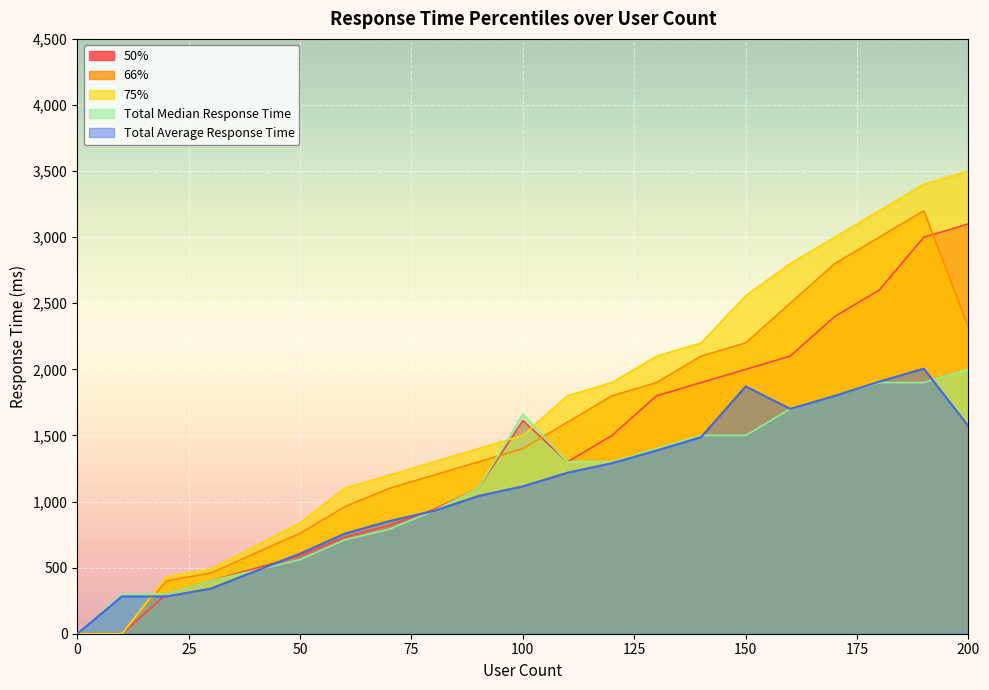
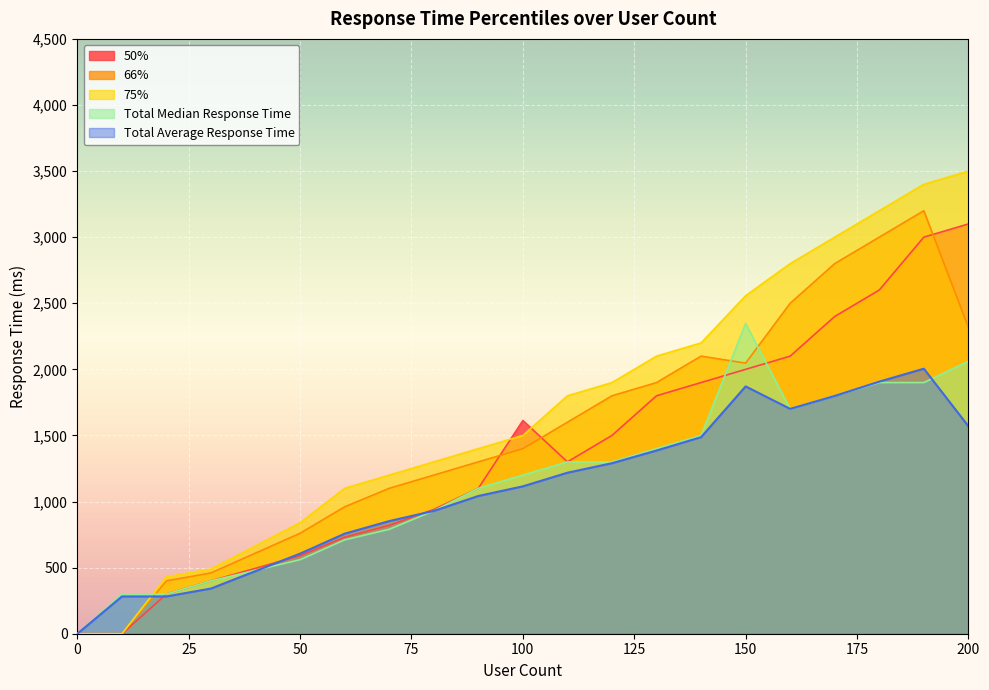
Total Median Response Time, 100: 1,660 -> 1,200
66%, 150: 2,200 -> 2,050
Total Median Response Time, 150: 1,500 -> 2,350
Total Median Response Time, 200: 2,000 -> 2,060
